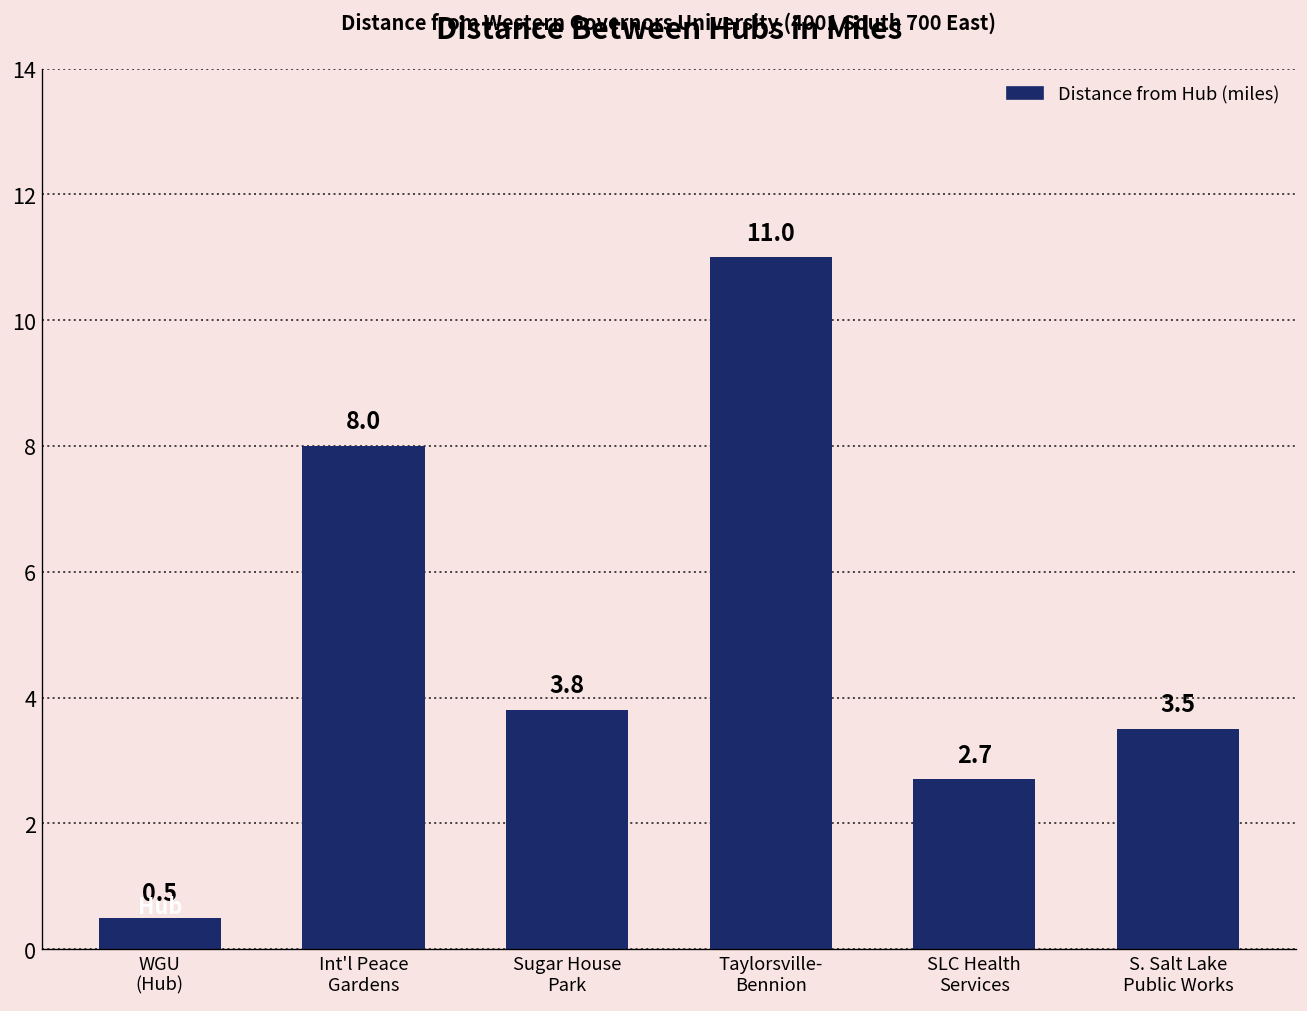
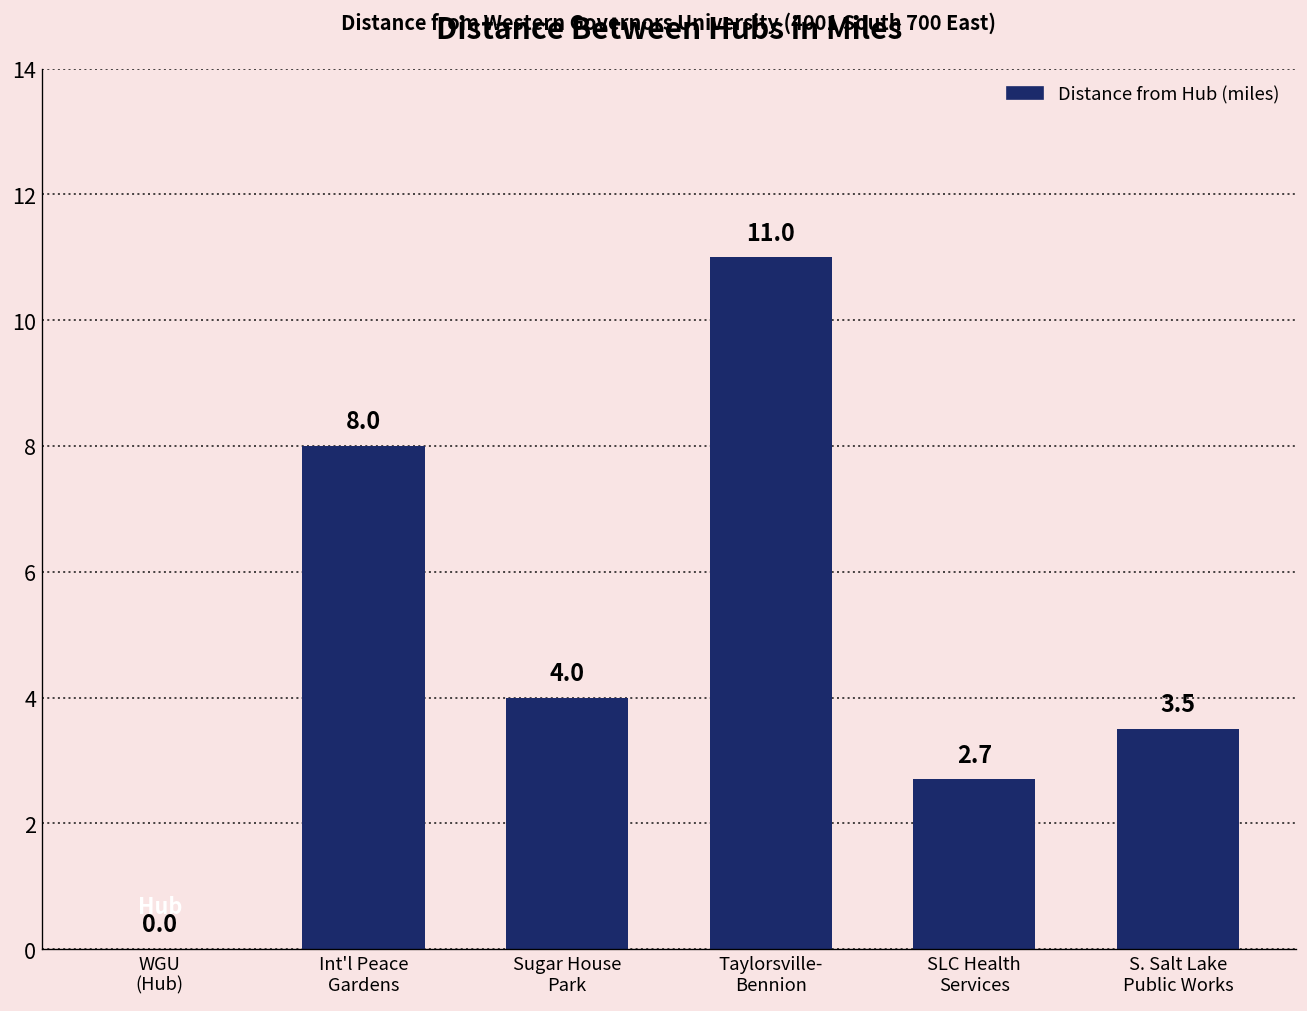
WGU (Hub): 0.5 -> 0.0
Sugar House Park: 3.8 -> 4.0
